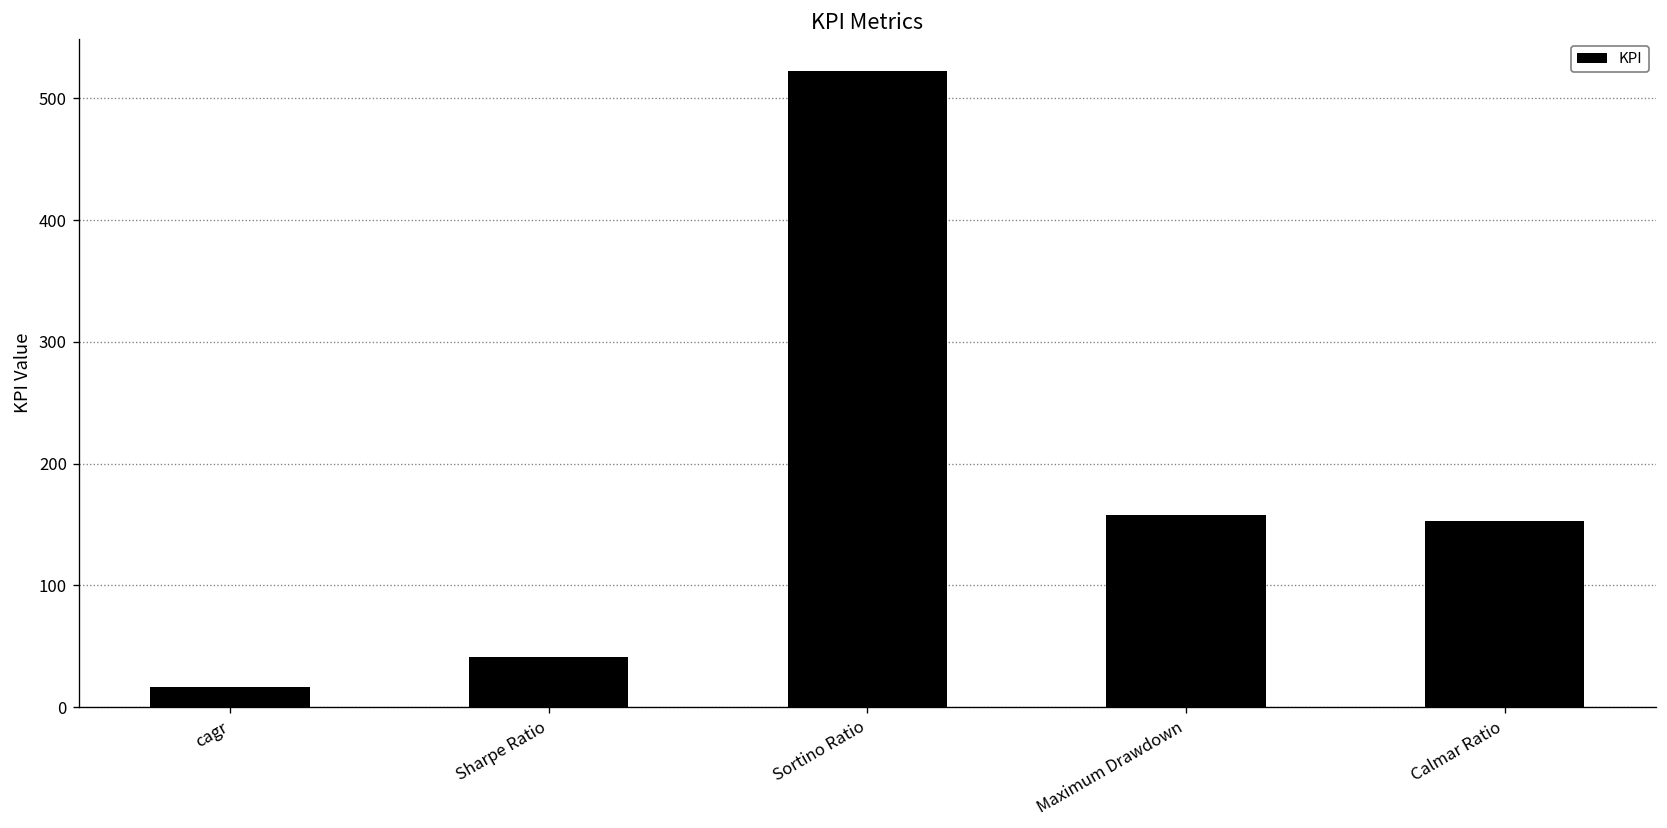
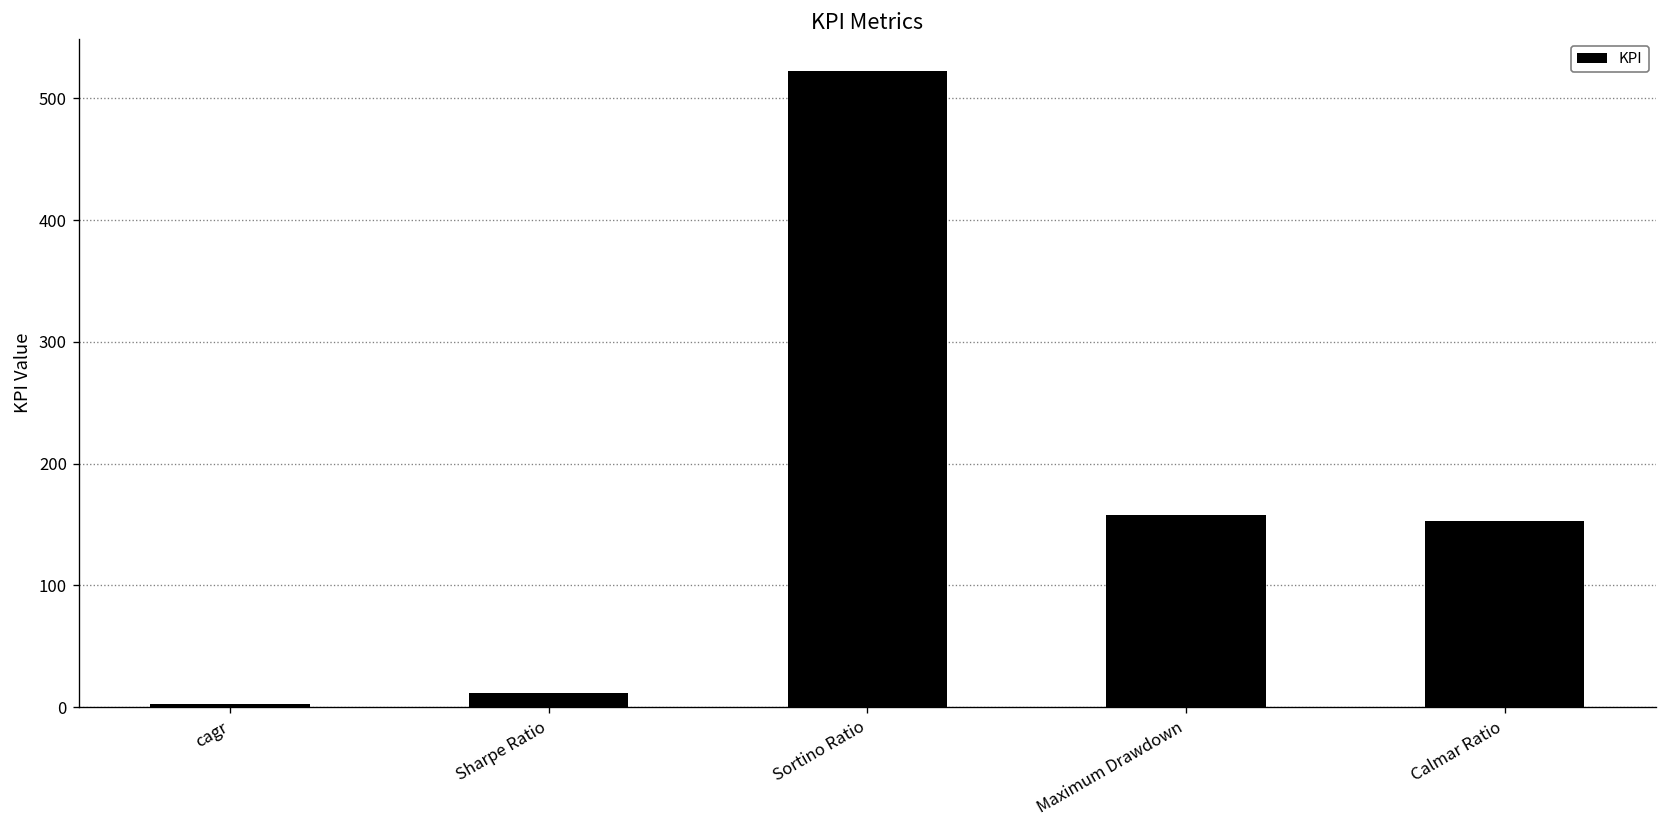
cagr: 17 -> 3
Sharpe Ratio: 41 -> 12
